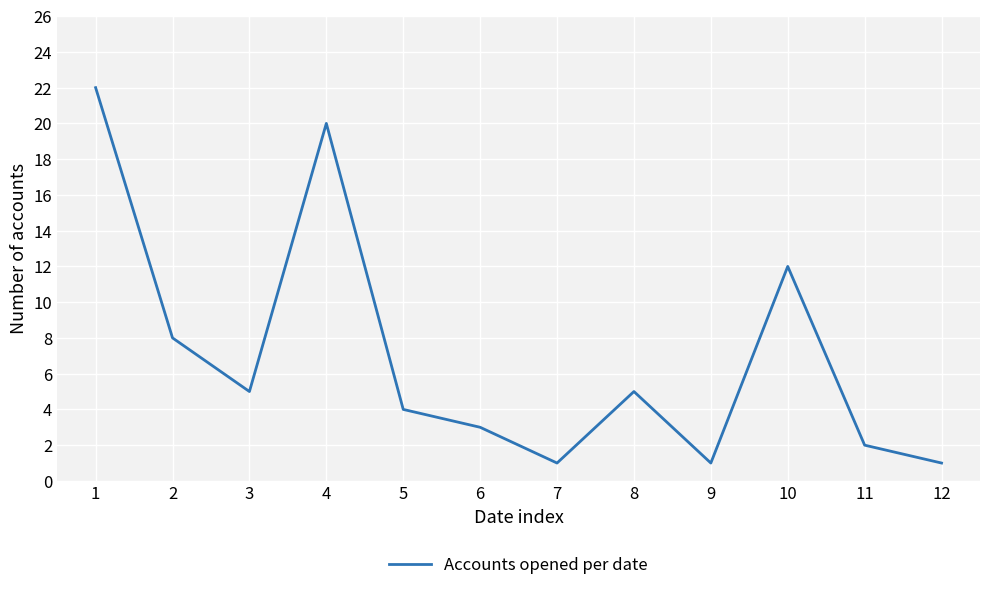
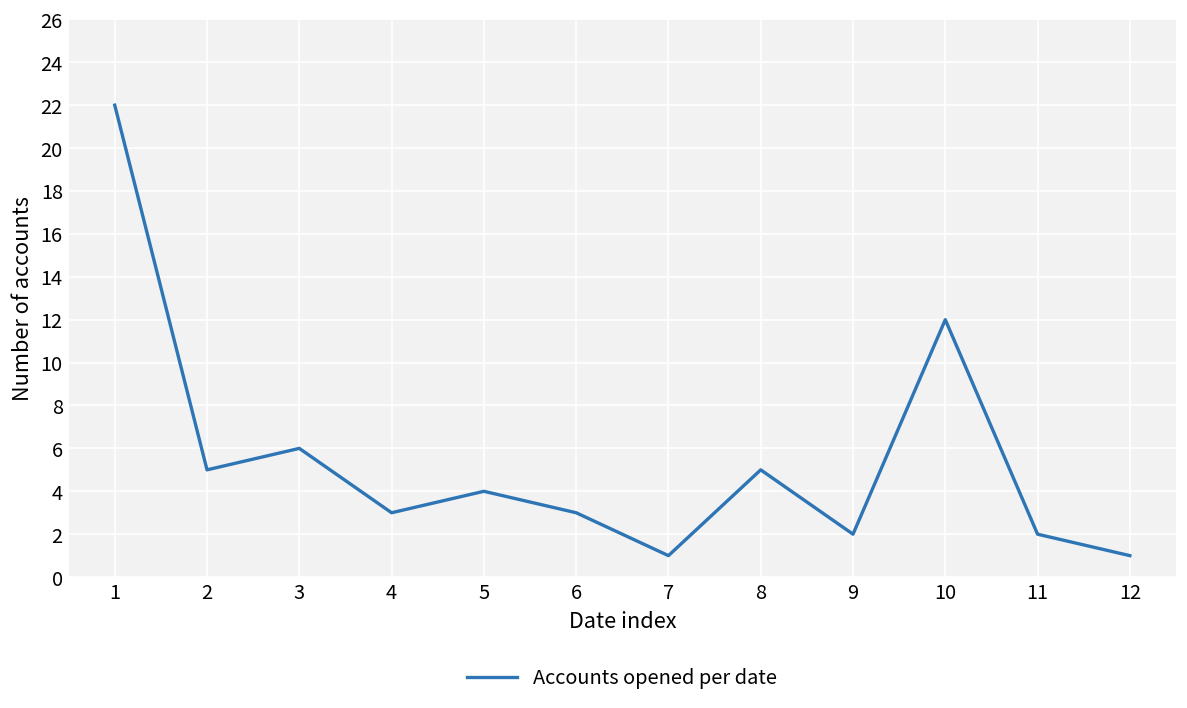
2: 8 -> 5
3: 5 -> 6
4: 20 -> 3
9: 1 -> 2
